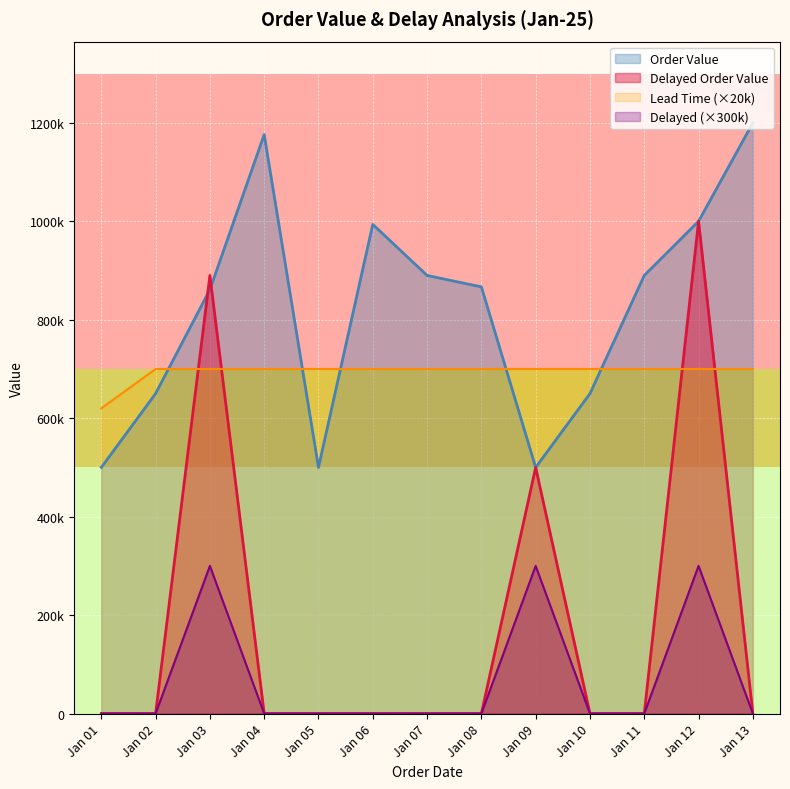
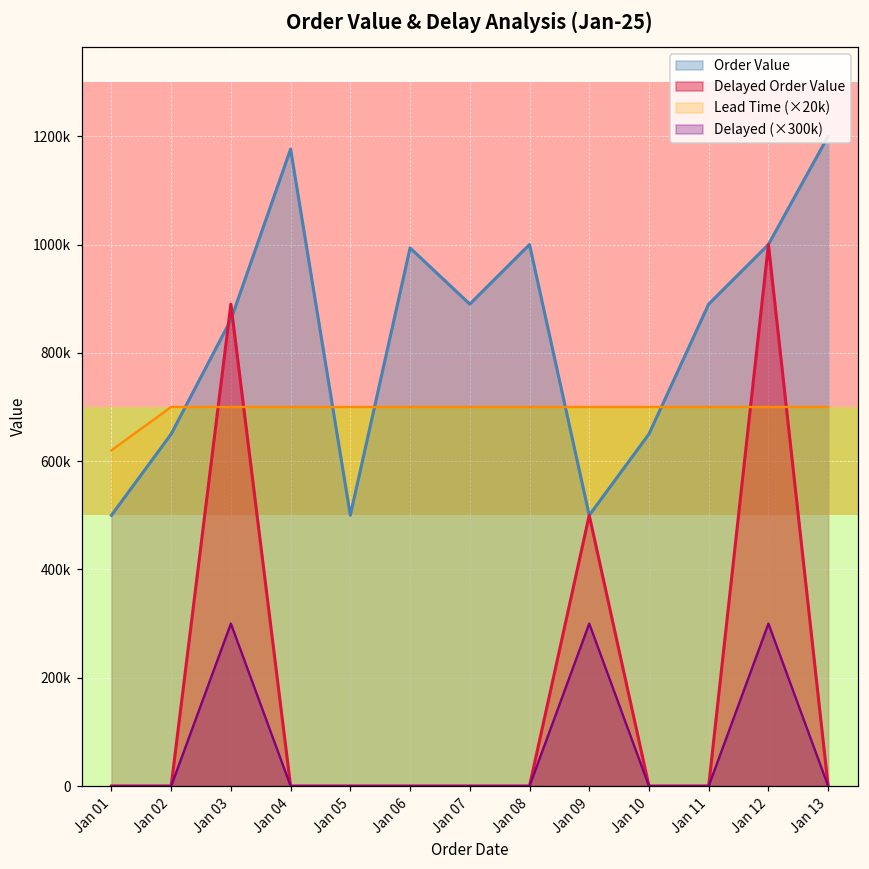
Order Value, Jan 08: 870000 -> 1000000
